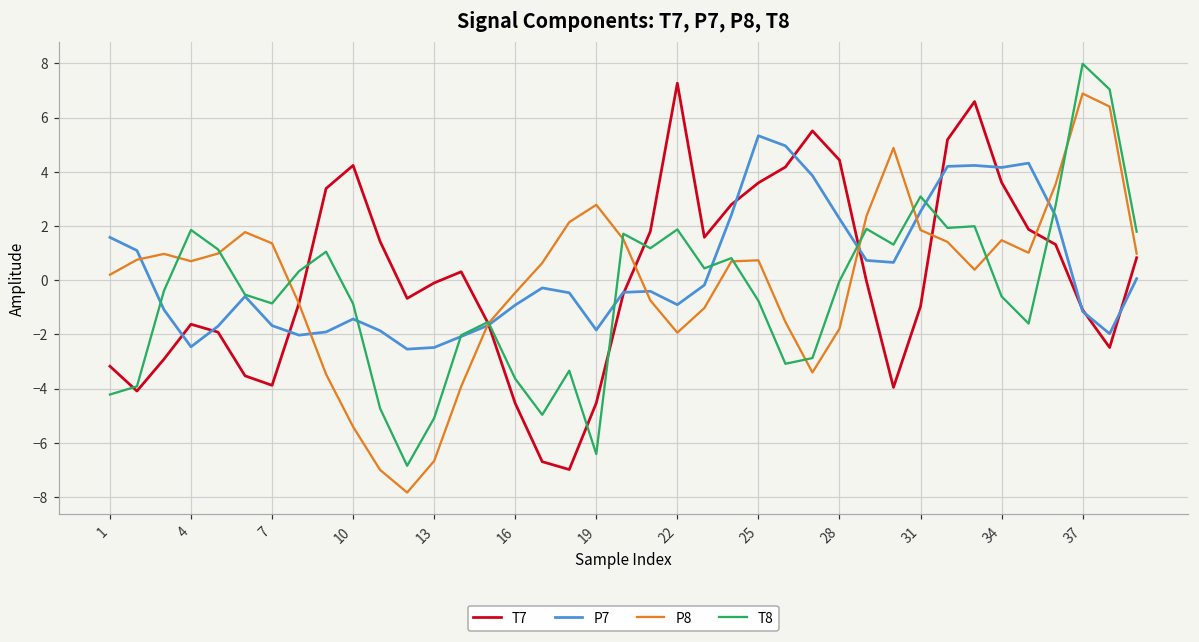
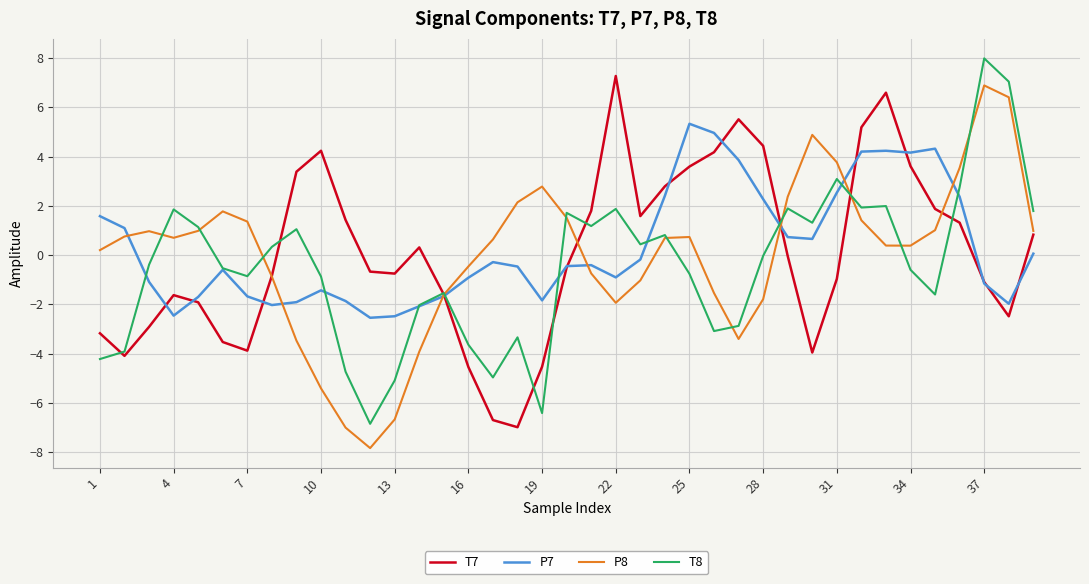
T7, 13: -0.1 -> -0.8
P8, 31: 1.8 -> 3.8
P8, 34: 1.5 -> 0.4
